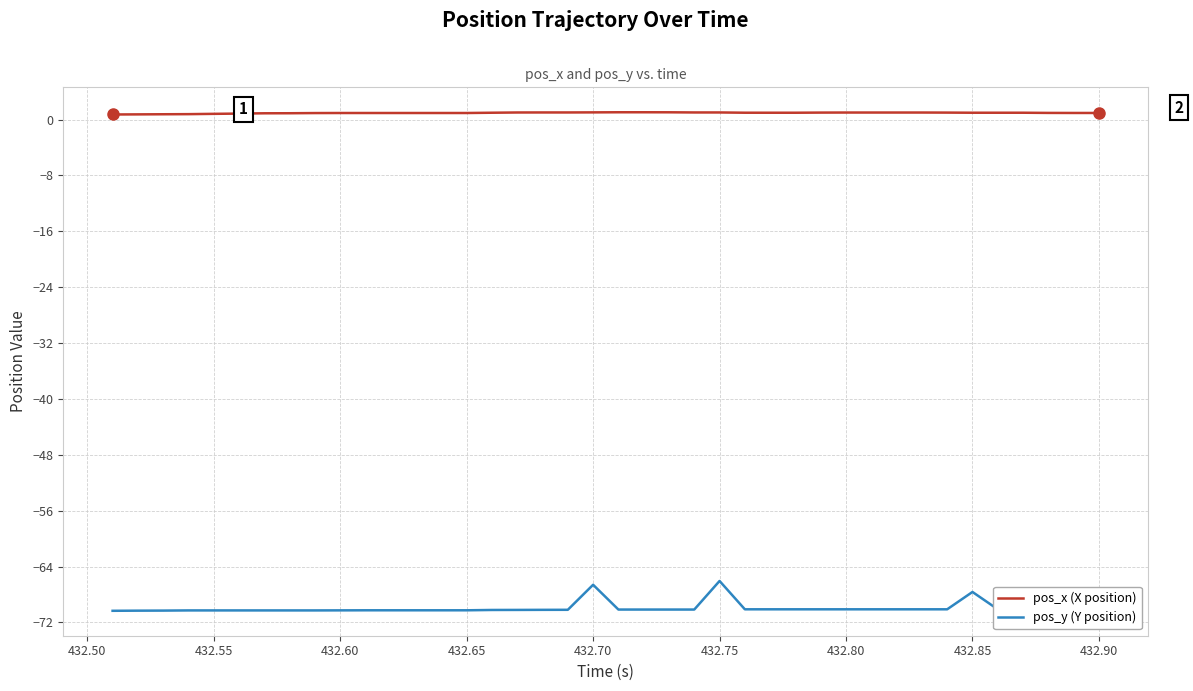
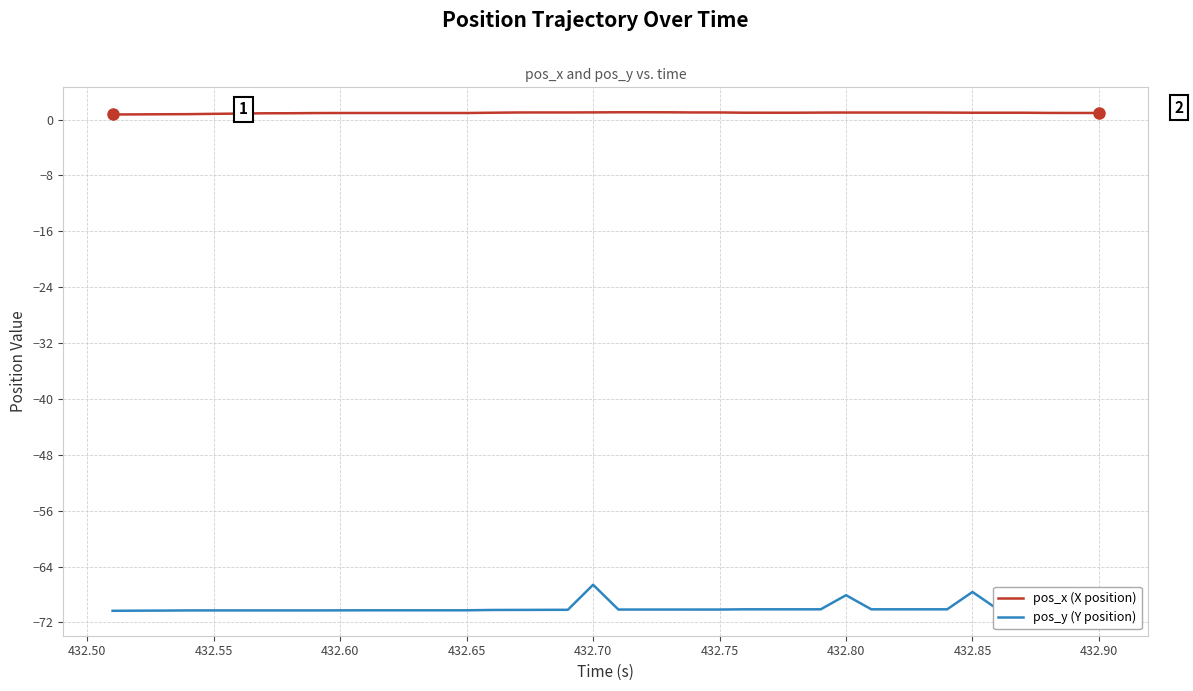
pos_y (Y position), 432.75: -66 -> -70
pos_y (Y position), 432.80: -70 -> -68
